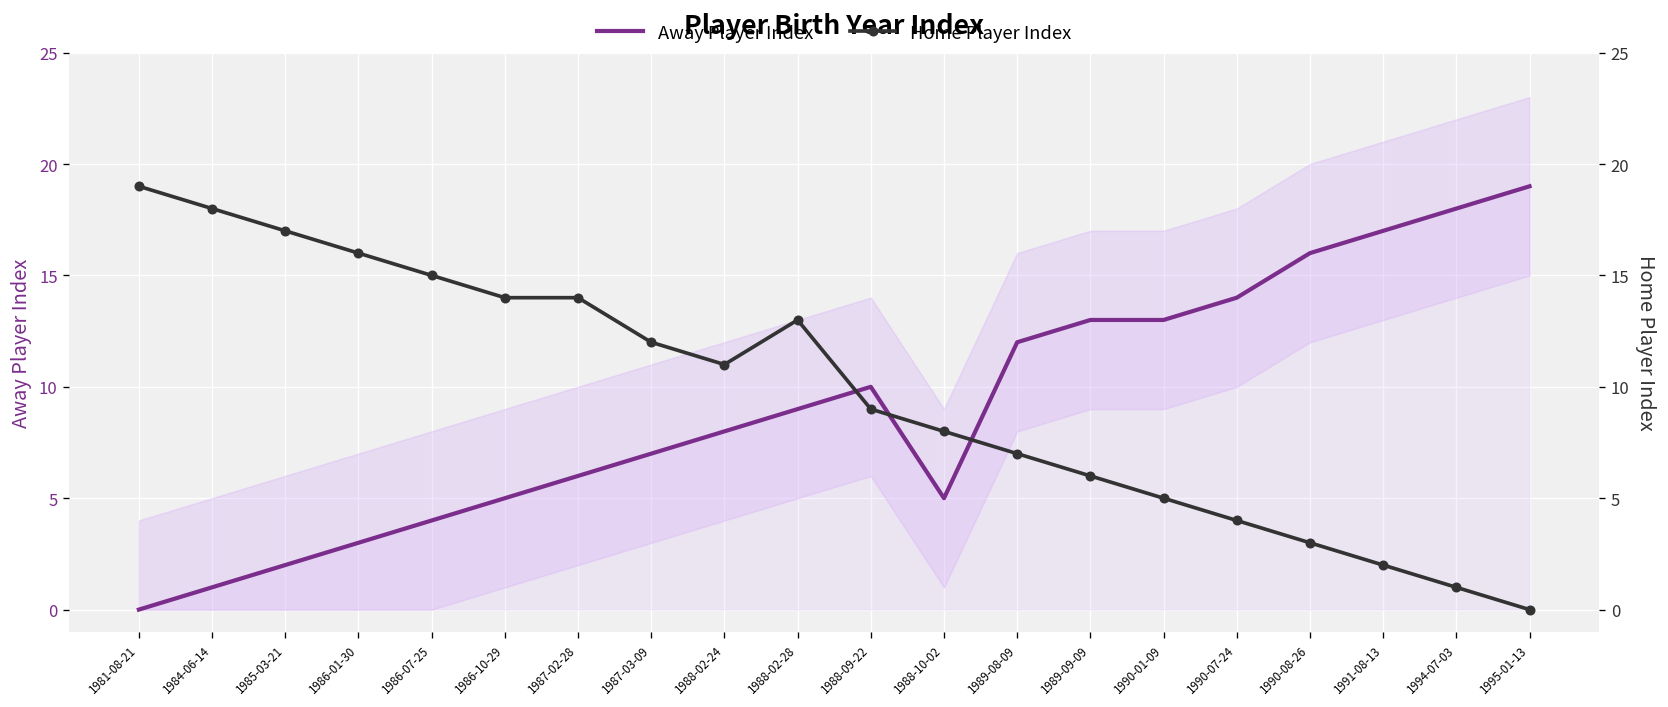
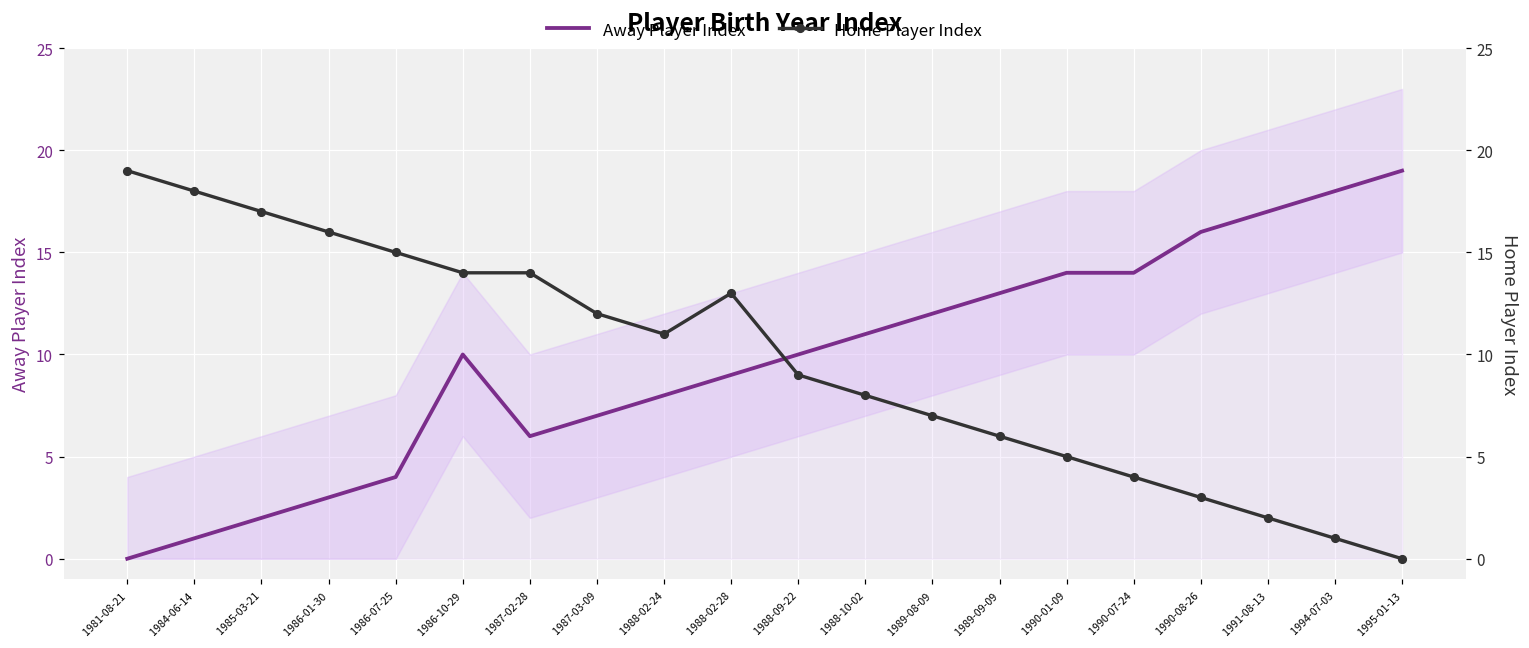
Away Player Index, 1986-10-29: 5 -> 10
Away Player Index, 1988-10-02: 5 -> 11
Away Player Index, 1990-01-09: 13 -> 14
